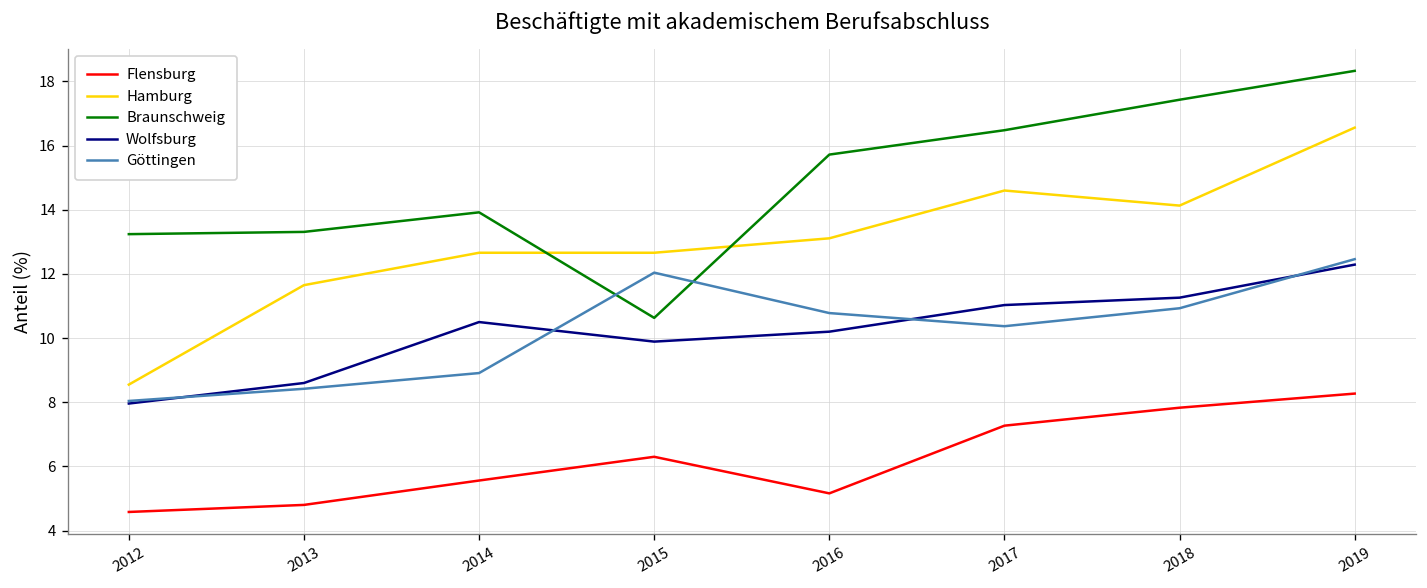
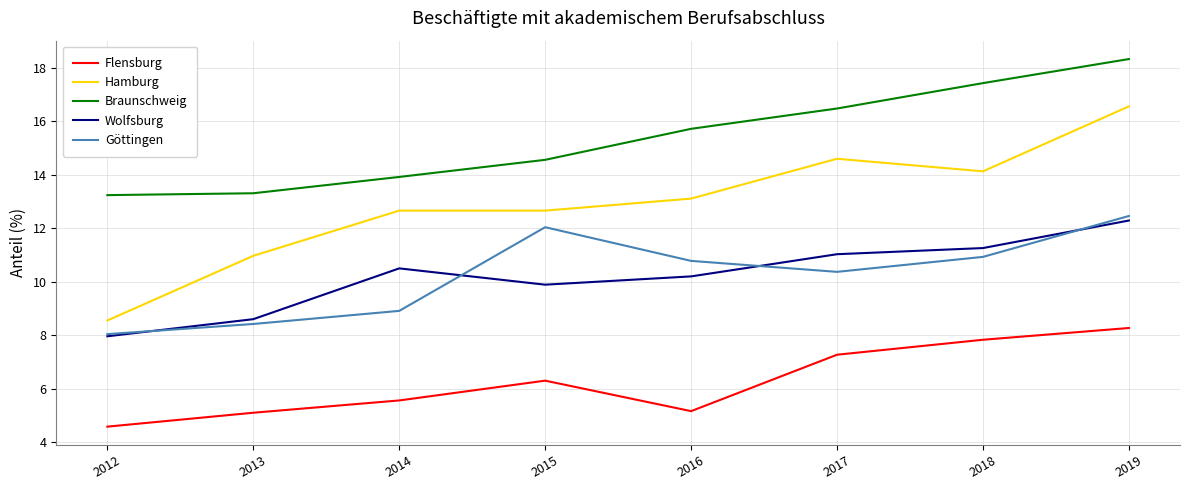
Flensburg, 2013: 4.8 -> 5.1
Hamburg, 2013: 11.7 -> 11.0
Braunschweig, 2015: 10.6 -> 14.6
